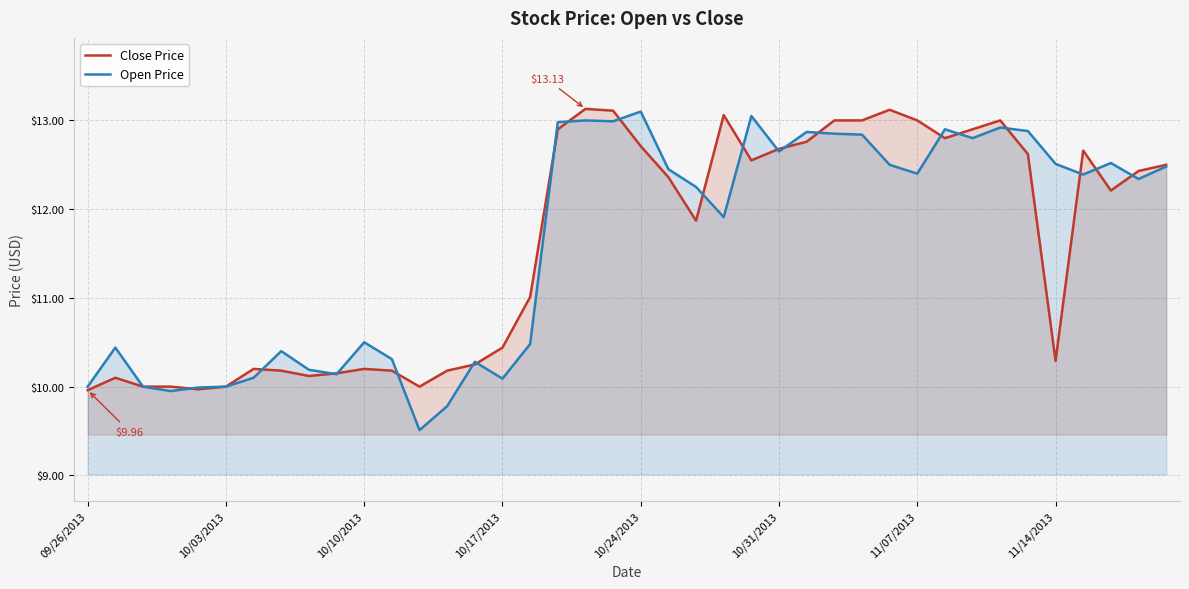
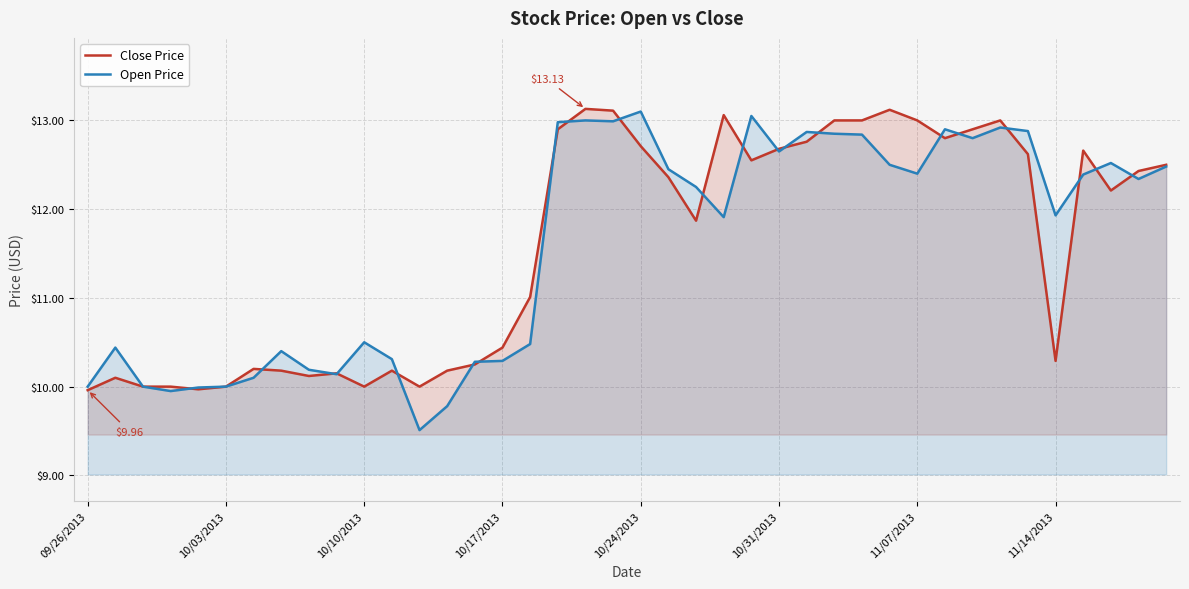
Close Price, 10/10/2013: $10.2 -> $10.0
Open Price, 10/17/2013: $10.1 -> $10.3
Open Price, 11/14/2013: $12.5 -> $11.9
